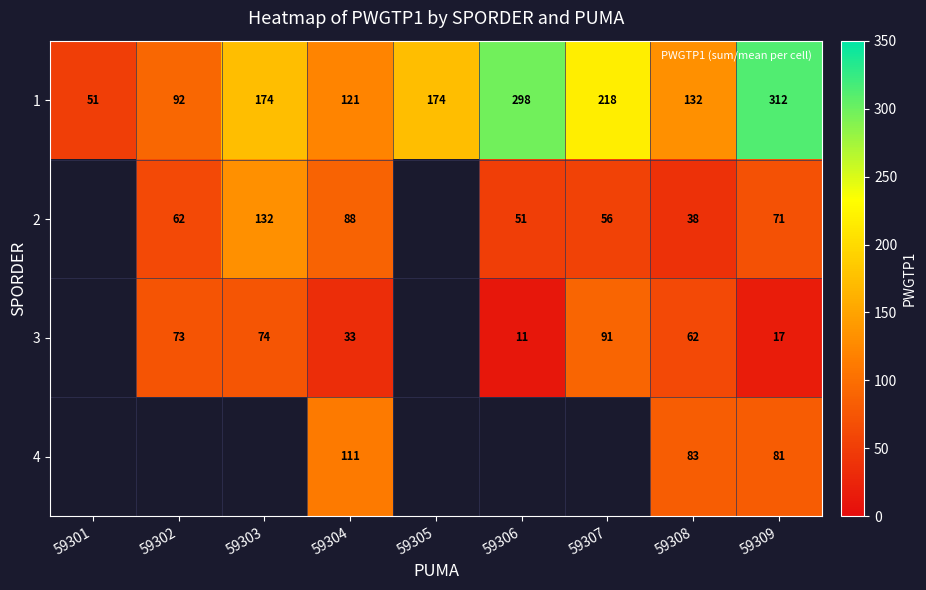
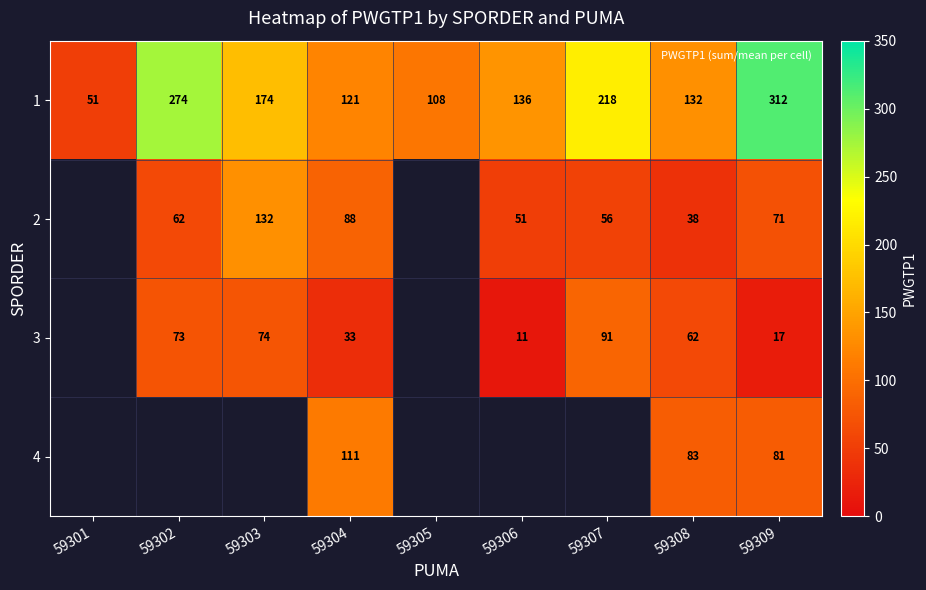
1, 59302: 92 -> 274
1, 59305: 174 -> 108
1, 59306: 298 -> 136
